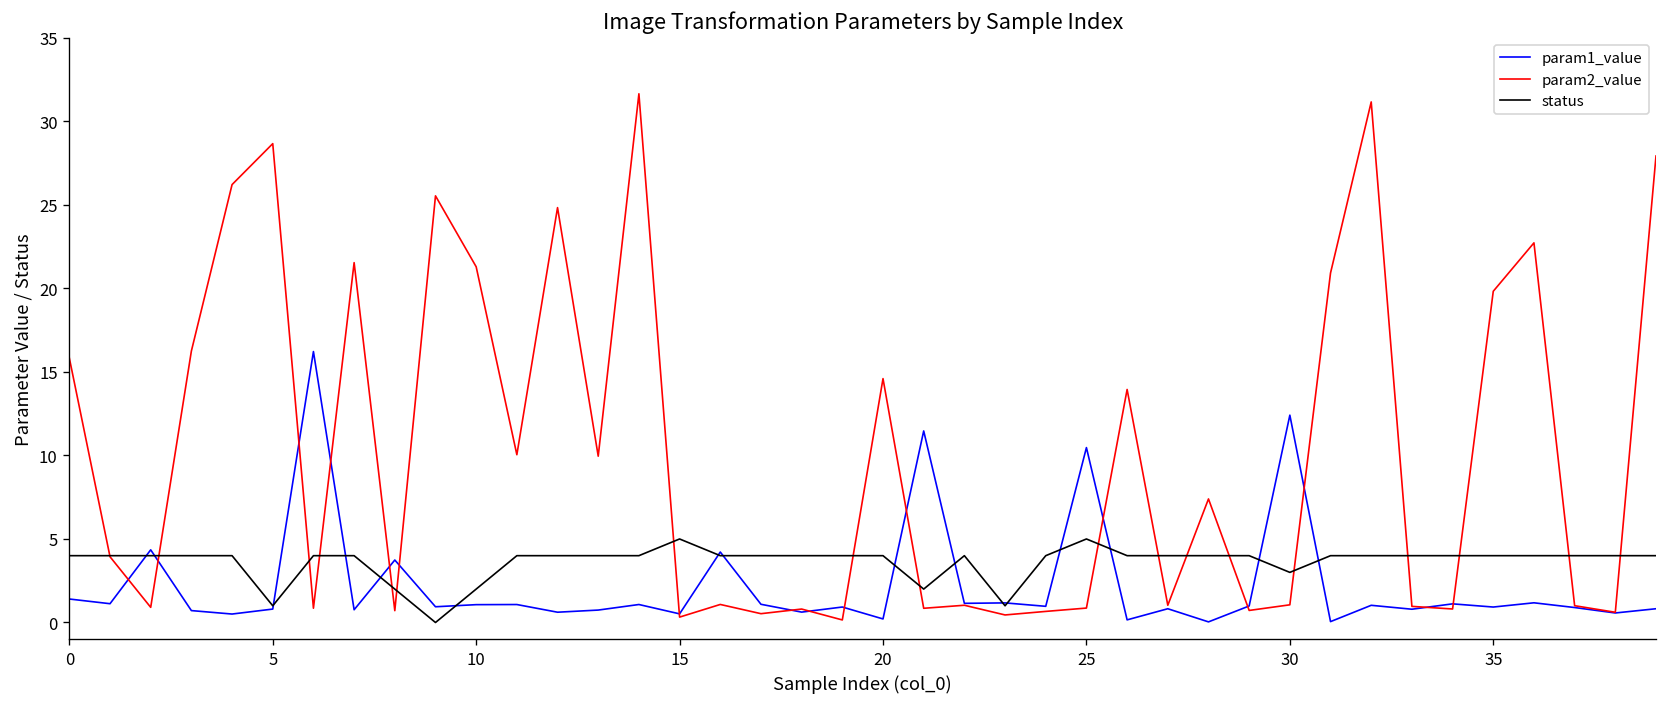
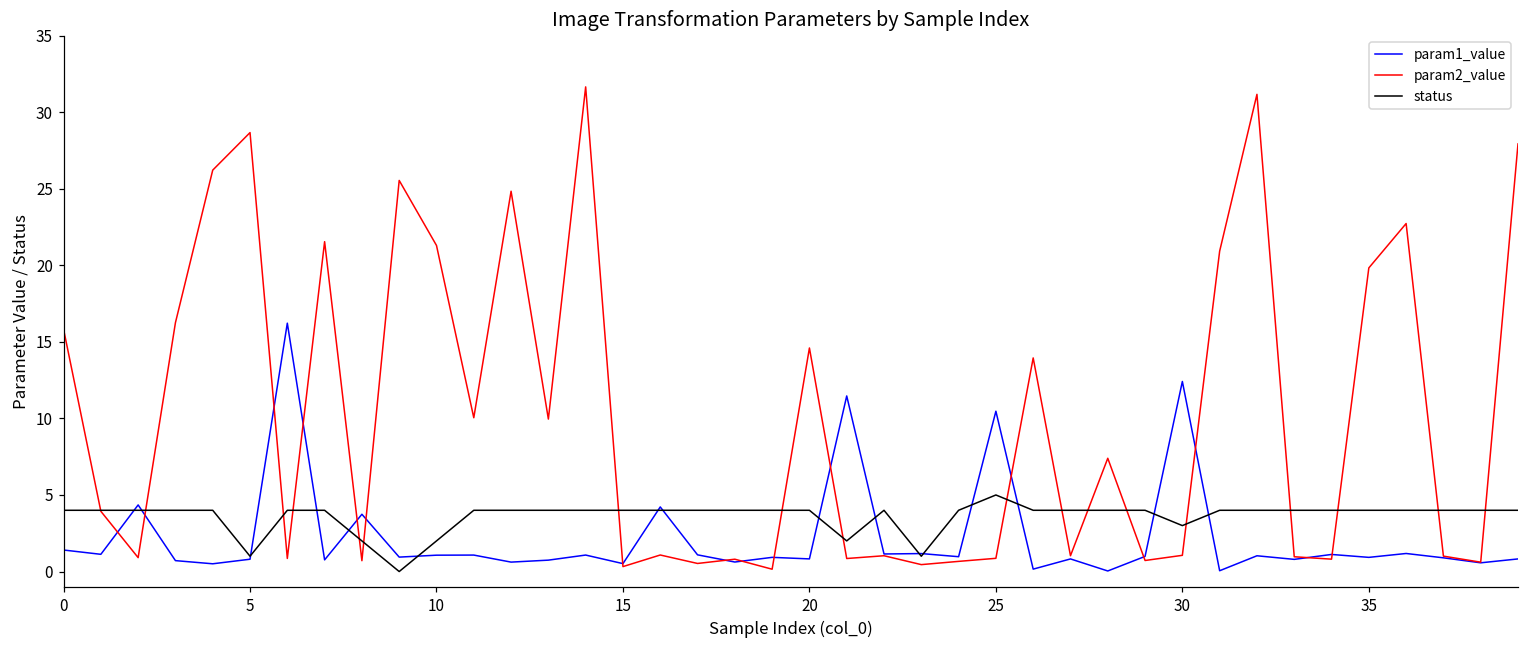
status, 15: 5 -> 4
param1_value, 20: 0.2 -> 0.8
